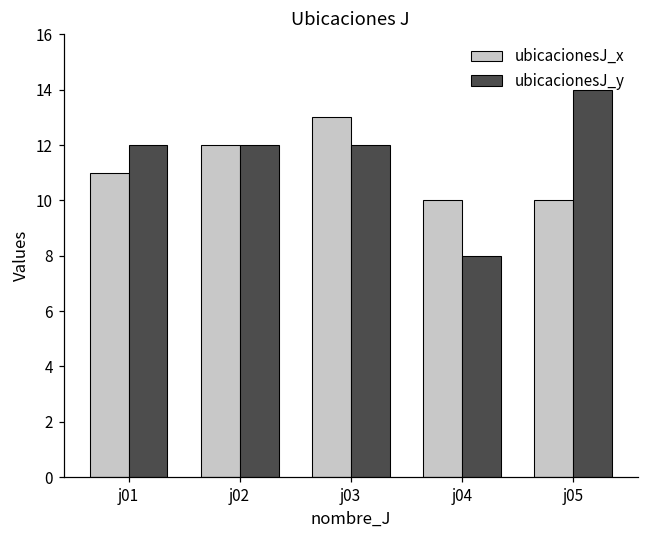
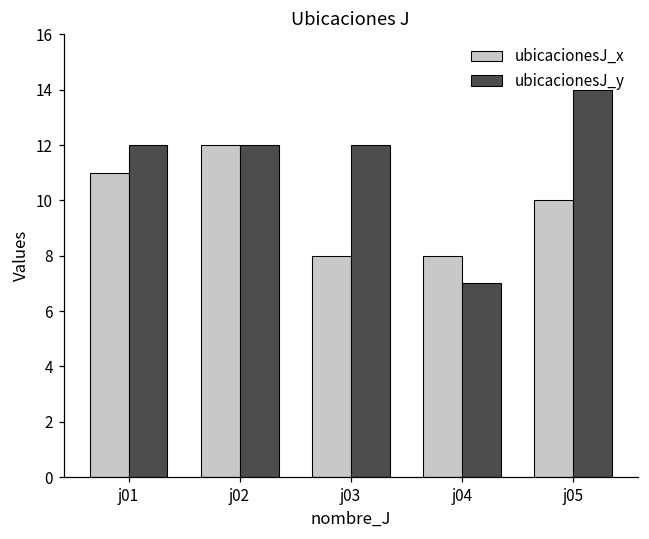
ubicacionesJ_x, j03: 13 -> 8
ubicacionesJ_x, j04: 10 -> 8
ubicacionesJ_y, j04: 8 -> 7
